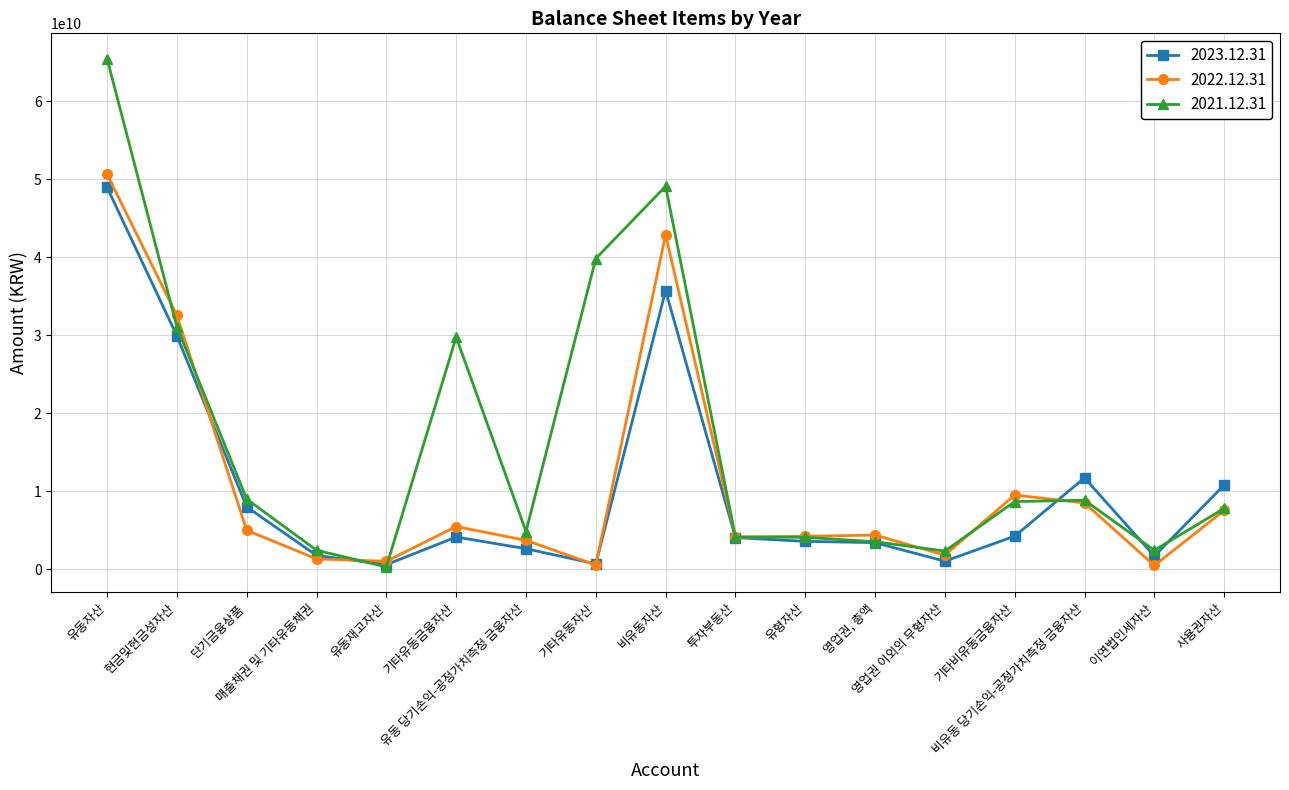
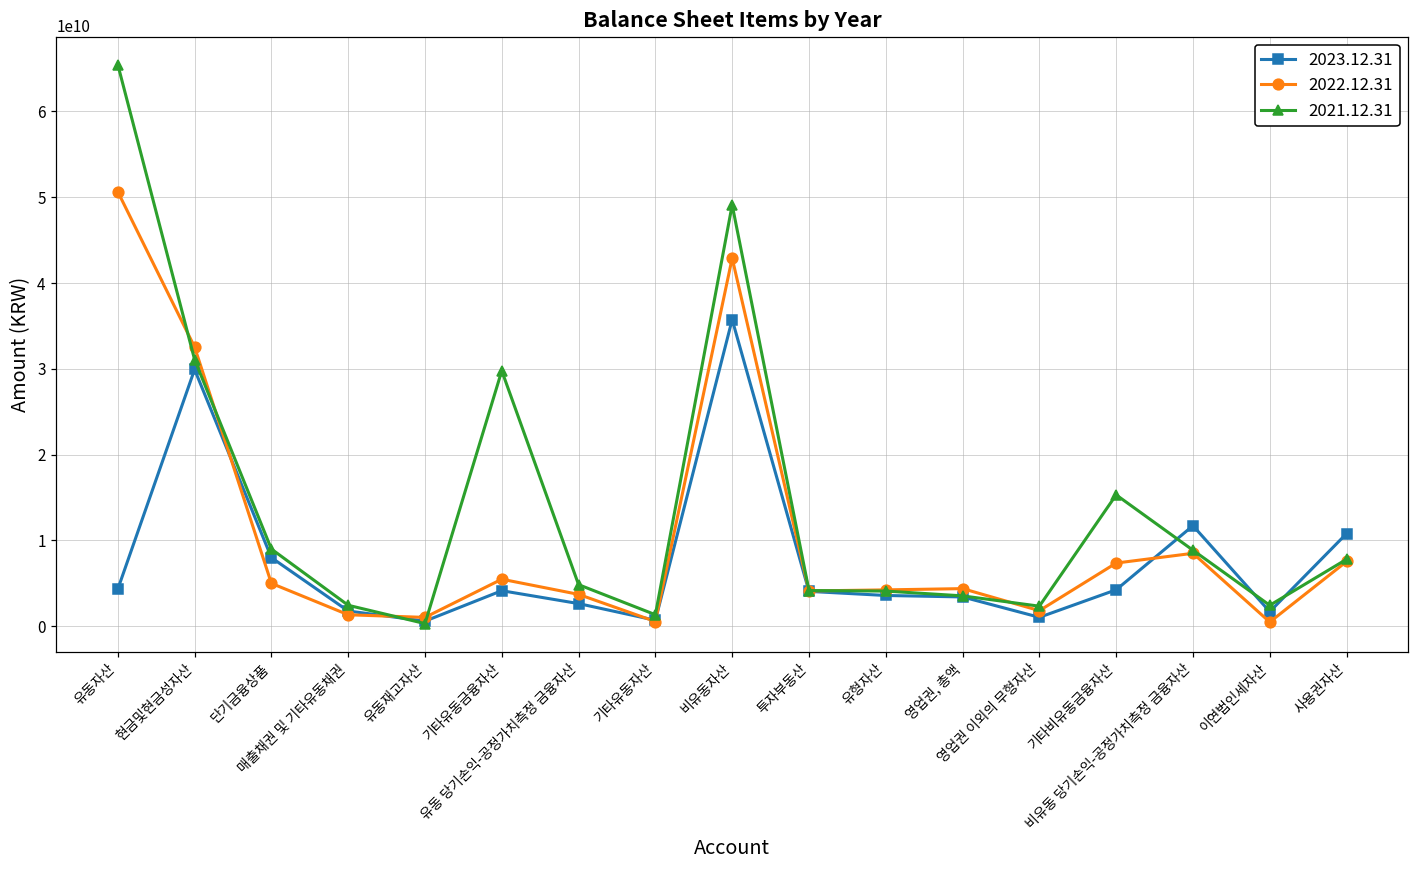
2023.12.31, 유동자산: 49000000000 -> 4000000000
2021.12.31, 기타유동자산: 40000000000 -> 1000000000
2022.12.31, 기타비유동금융자산: 10000000000 -> 7000000000
2021.12.31, 기타비유동금융자산: 9000000000 -> 15000000000
